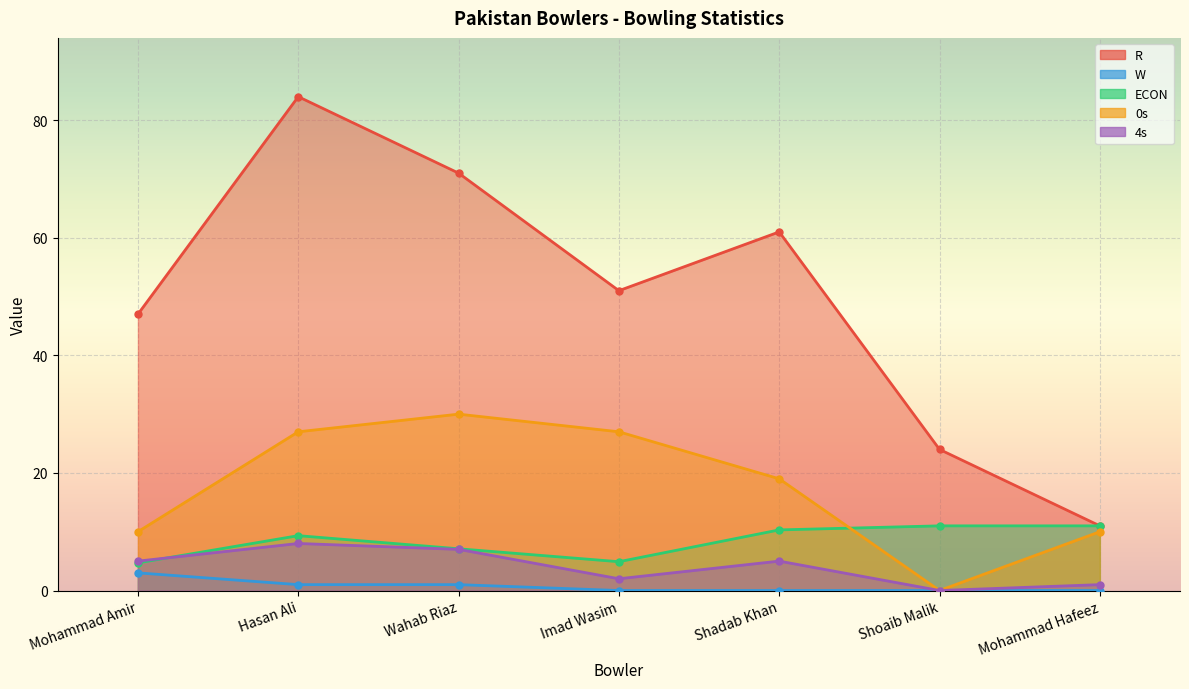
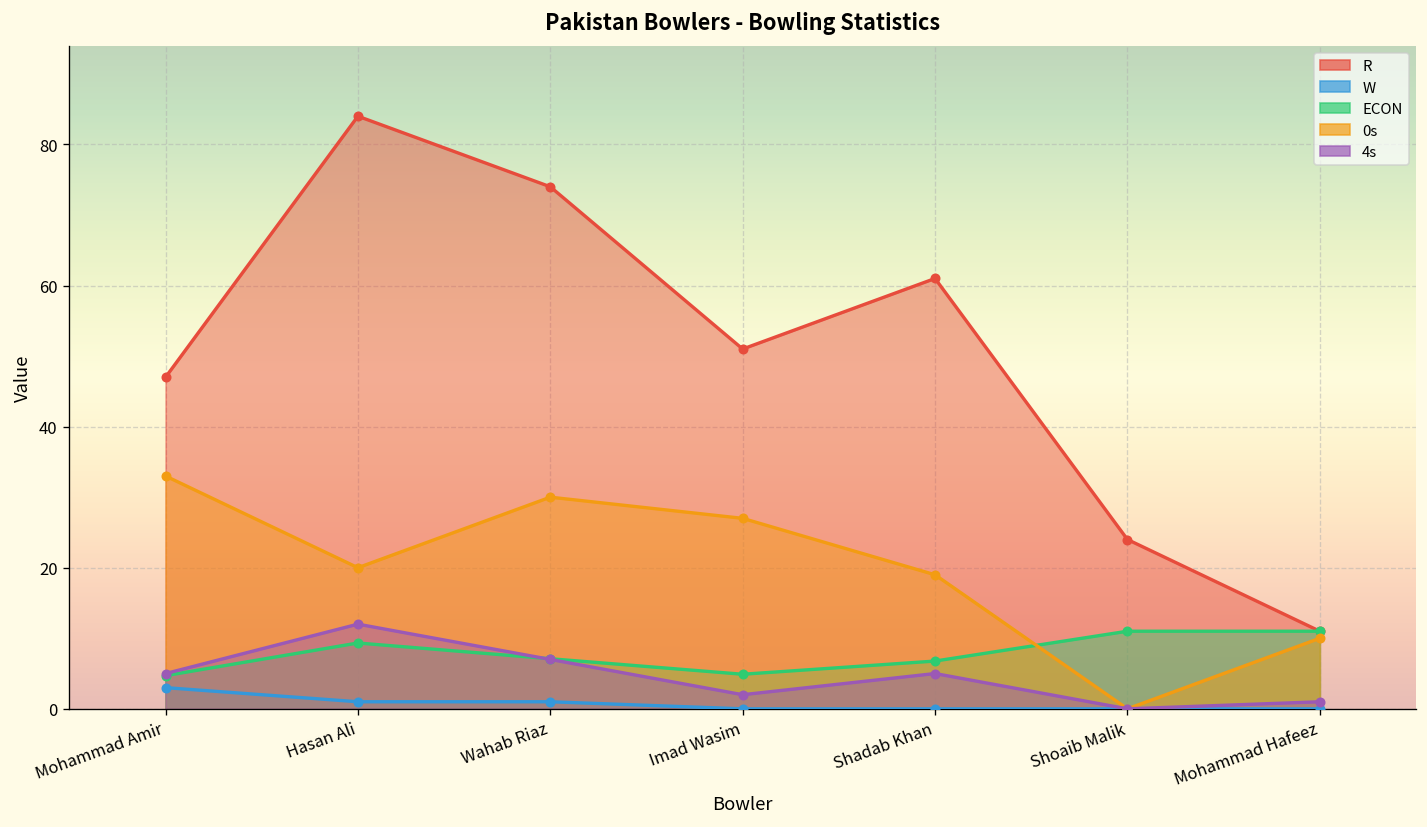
0s, Mohammad Amir: 10 -> 33
0s, Hasan Ali: 27 -> 20
4s, Hasan Ali: 8 -> 12
R, Wahab Riaz: 71 -> 74
ECON, Shadab Khan: 10 -> 7
